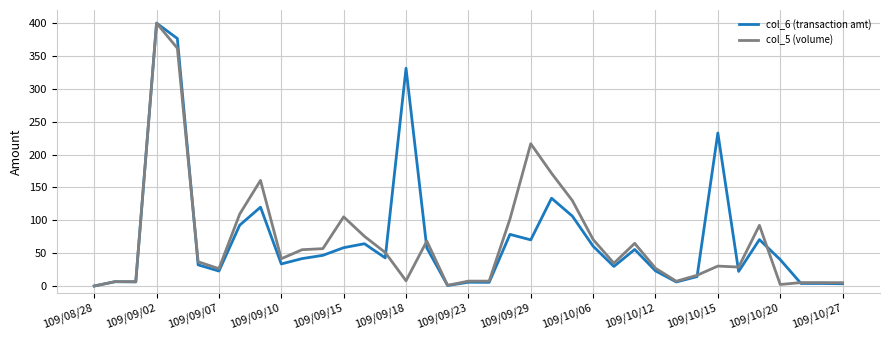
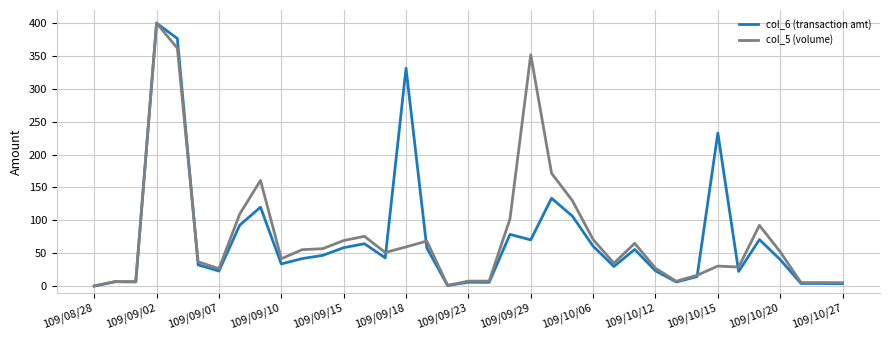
col_5 (volume), 109/09/15: 110 -> 70
col_5 (volume), 109/09/18: 10 -> 60
col_5 (volume), 109/09/29: 220 -> 350
col_5 (volume), 109/10/20: 0 -> 50
